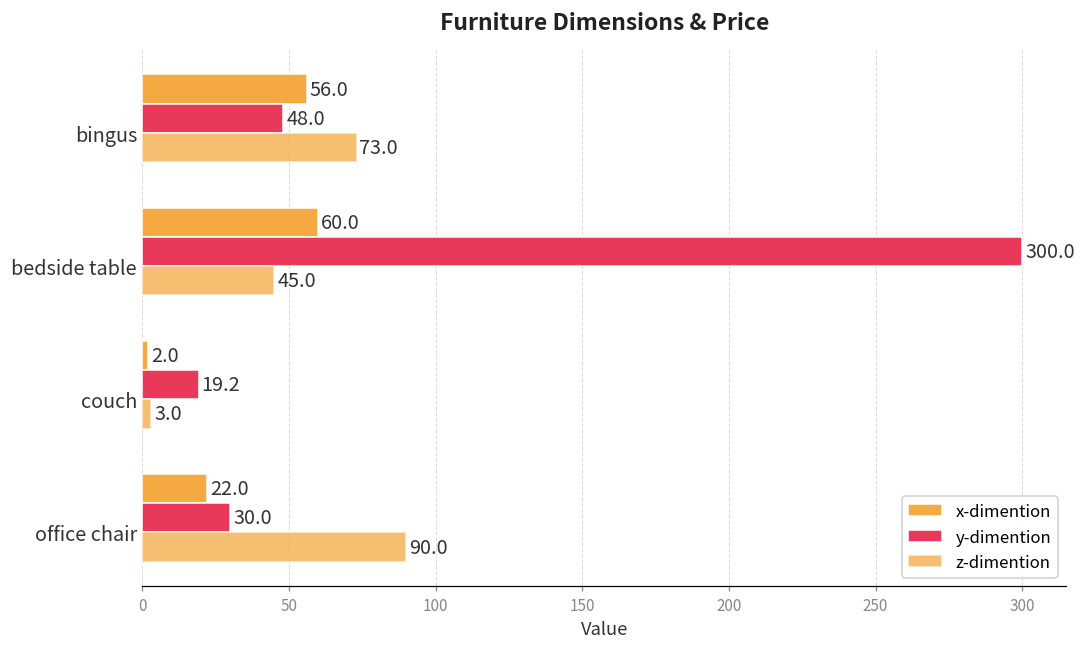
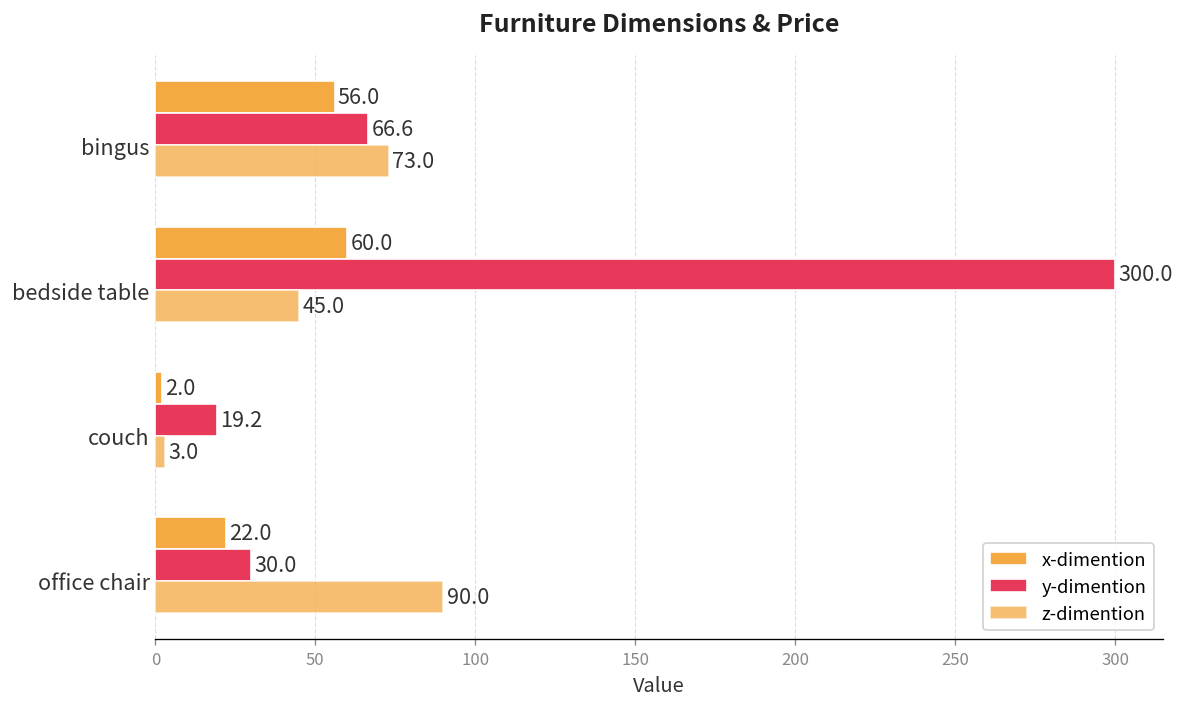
y-dimention, bingus: 48.0 -> 66.6
